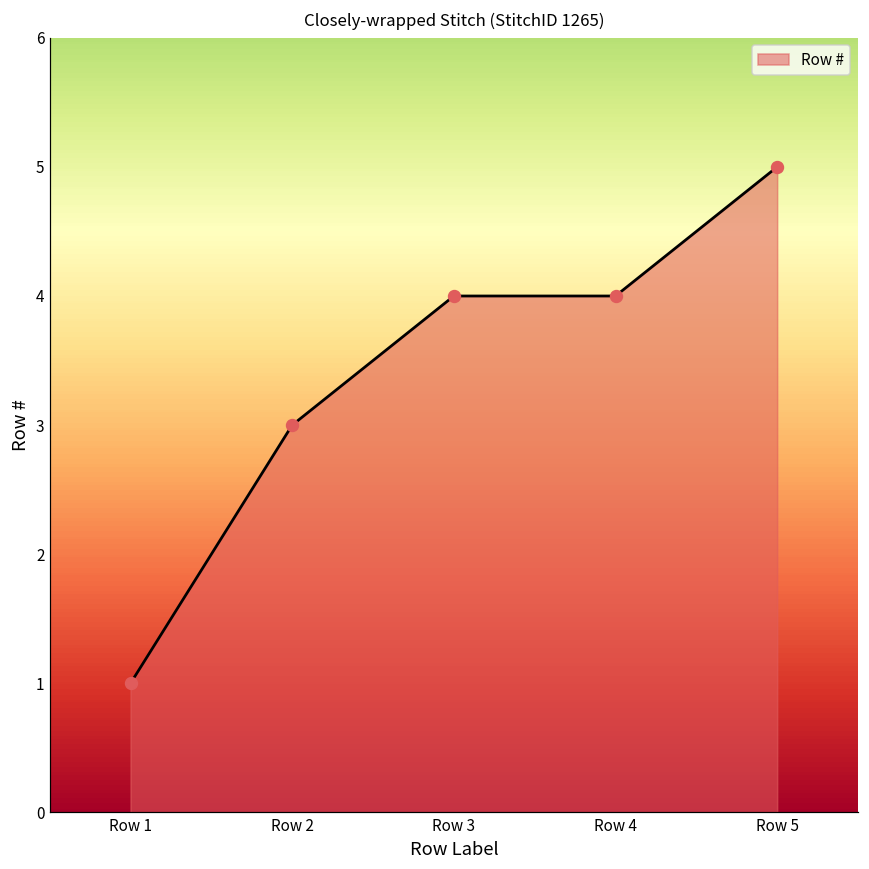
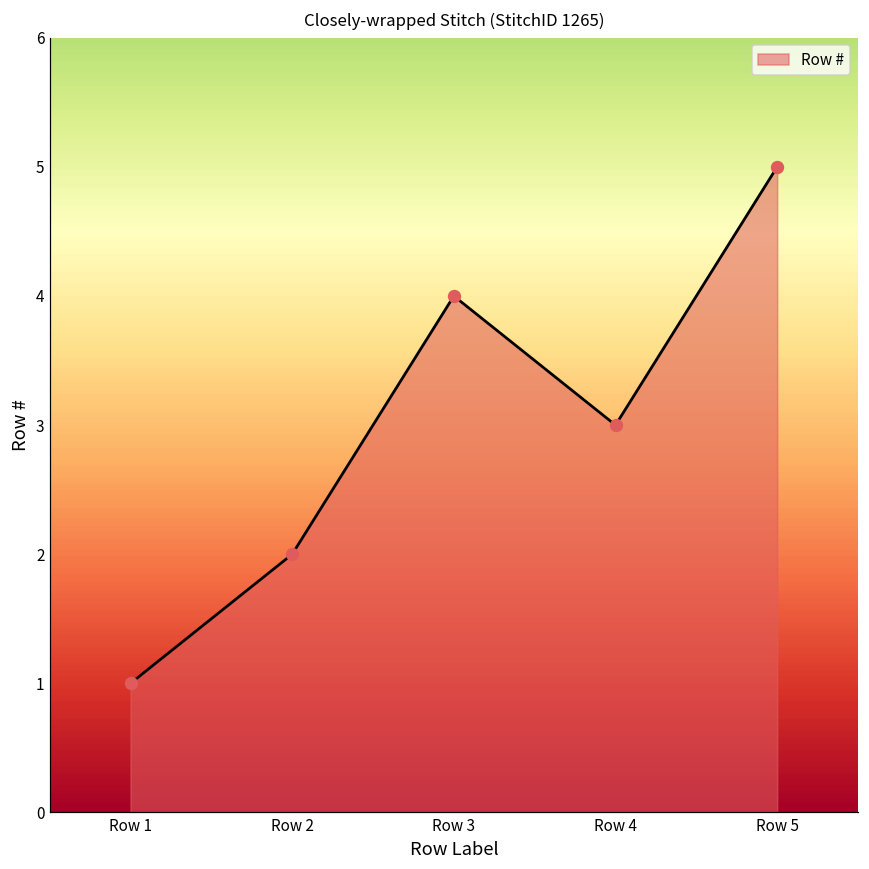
Row 2: 3 -> 2
Row 4: 4 -> 3
